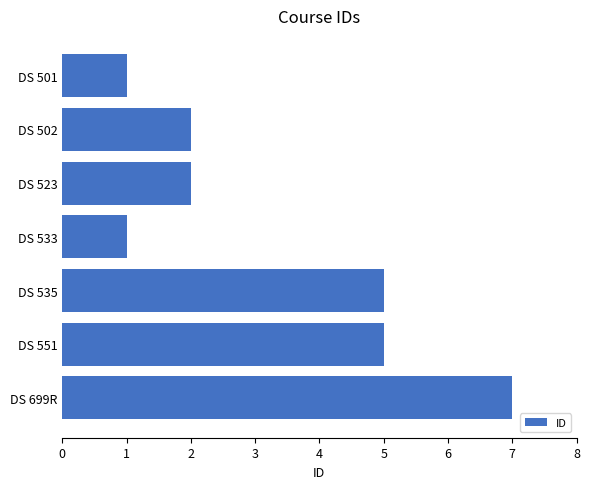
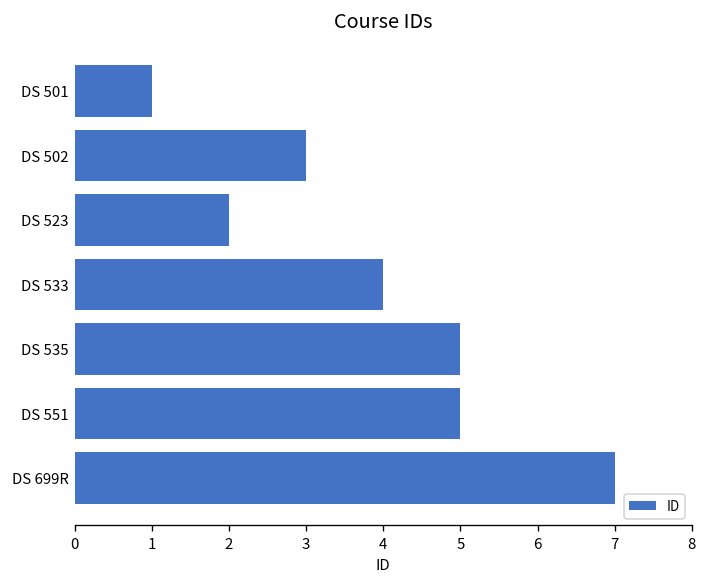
DS 502: 2 -> 3
DS 533: 1 -> 4
